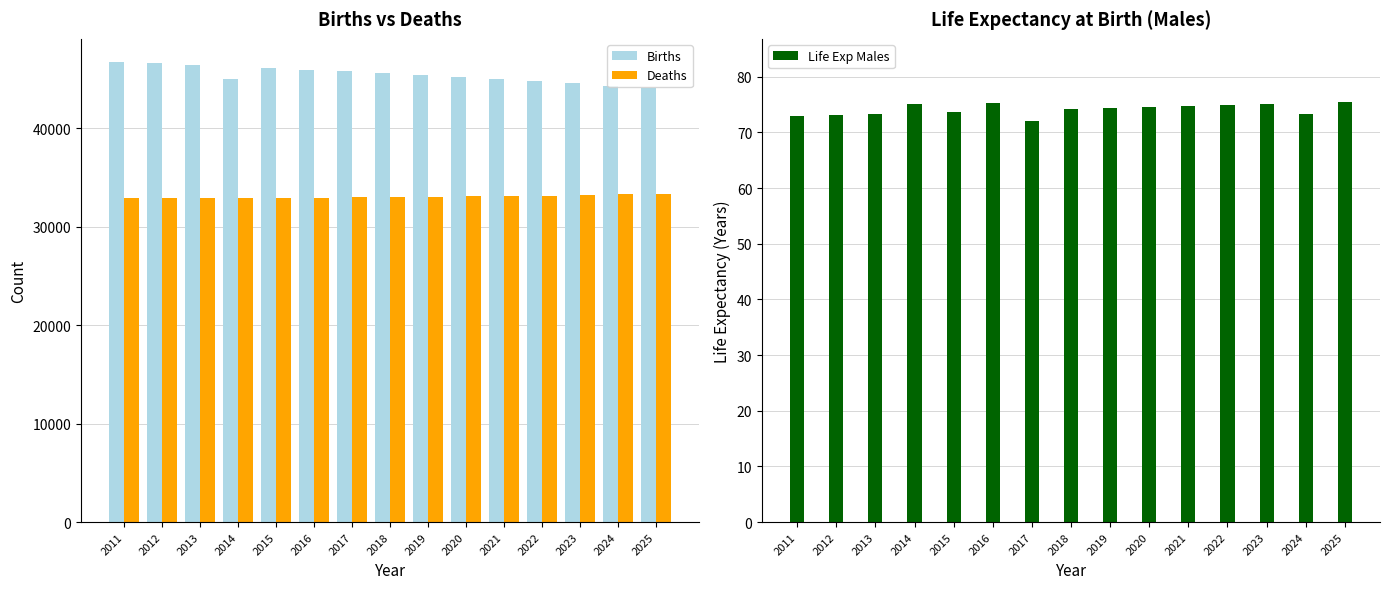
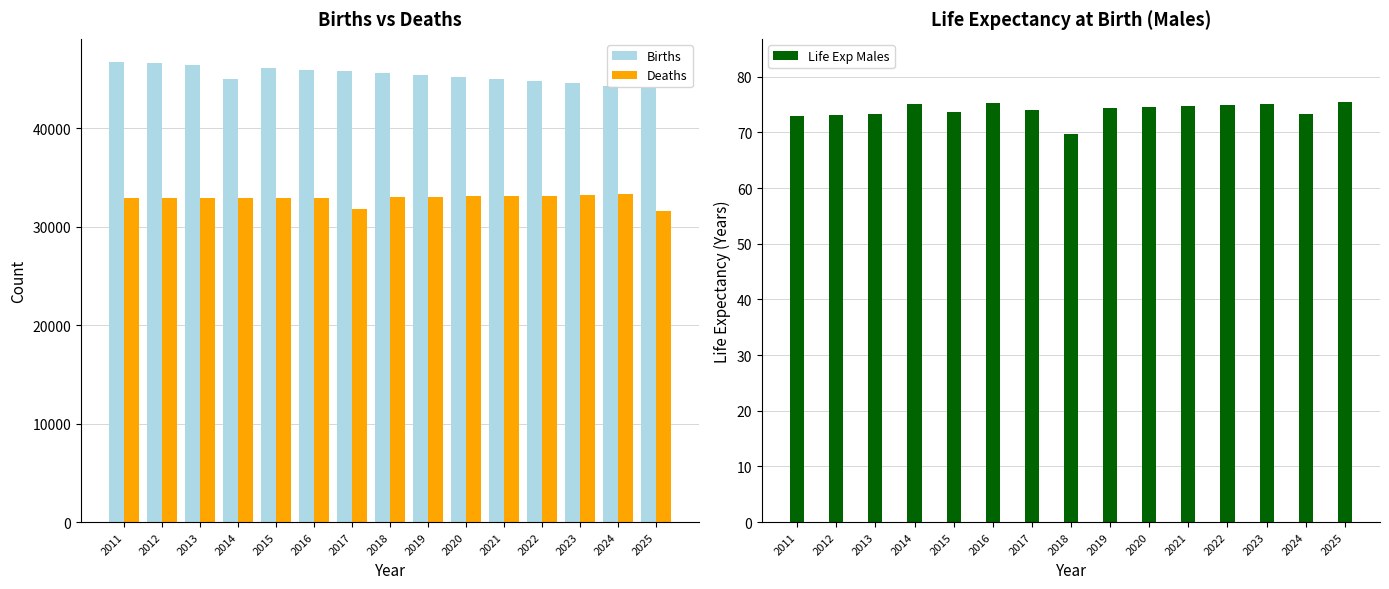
Births vs Deaths, Deaths, 2017: 33000 -> 32000
Births vs Deaths, Deaths, 2025: 33000 -> 32000
Life Expectancy at Birth (Males), 2017: 72 -> 74
Life Expectancy at Birth (Males), 2018: 74 -> 70
